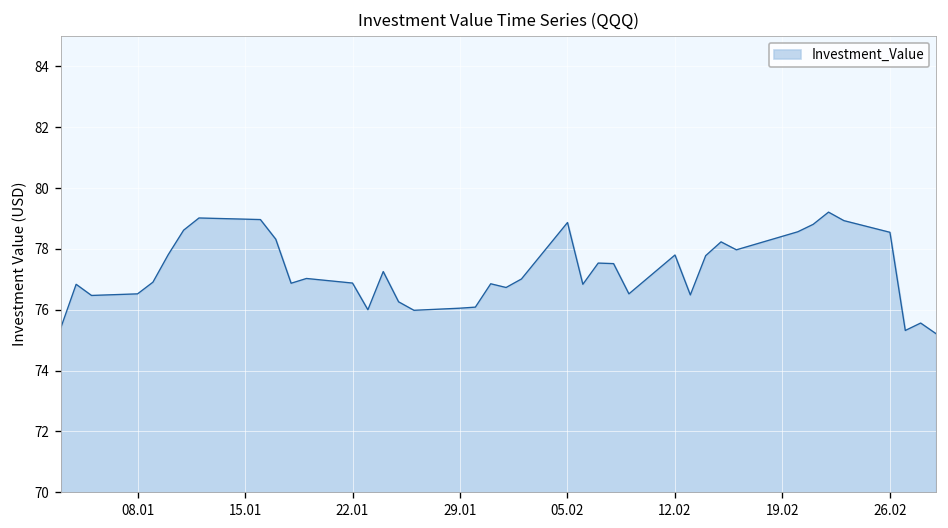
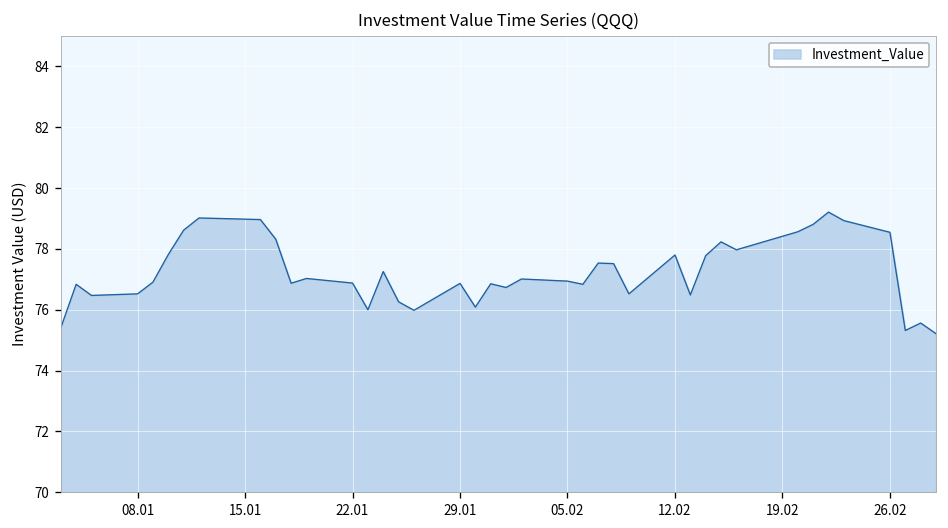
29.01: 76.1 -> 76.9
05.02: 78.9 -> 76.9
